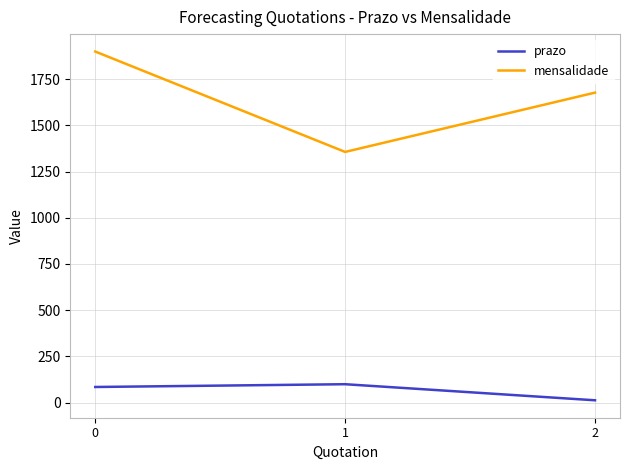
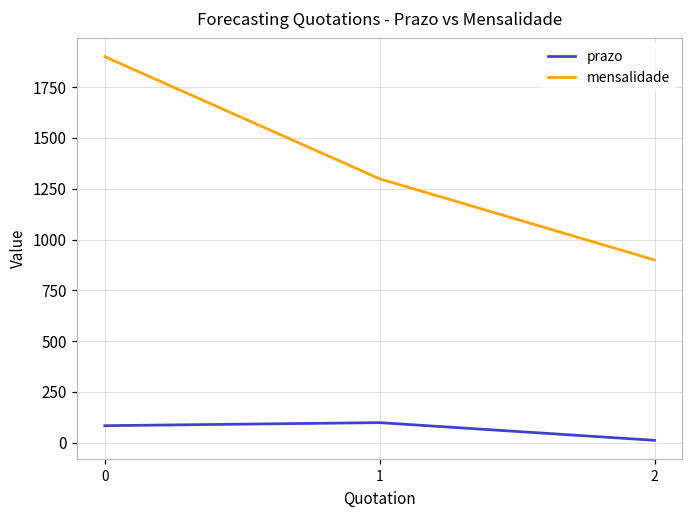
mensalidade, 1: 1360 -> 1300
mensalidade, 2: 1680 -> 900
